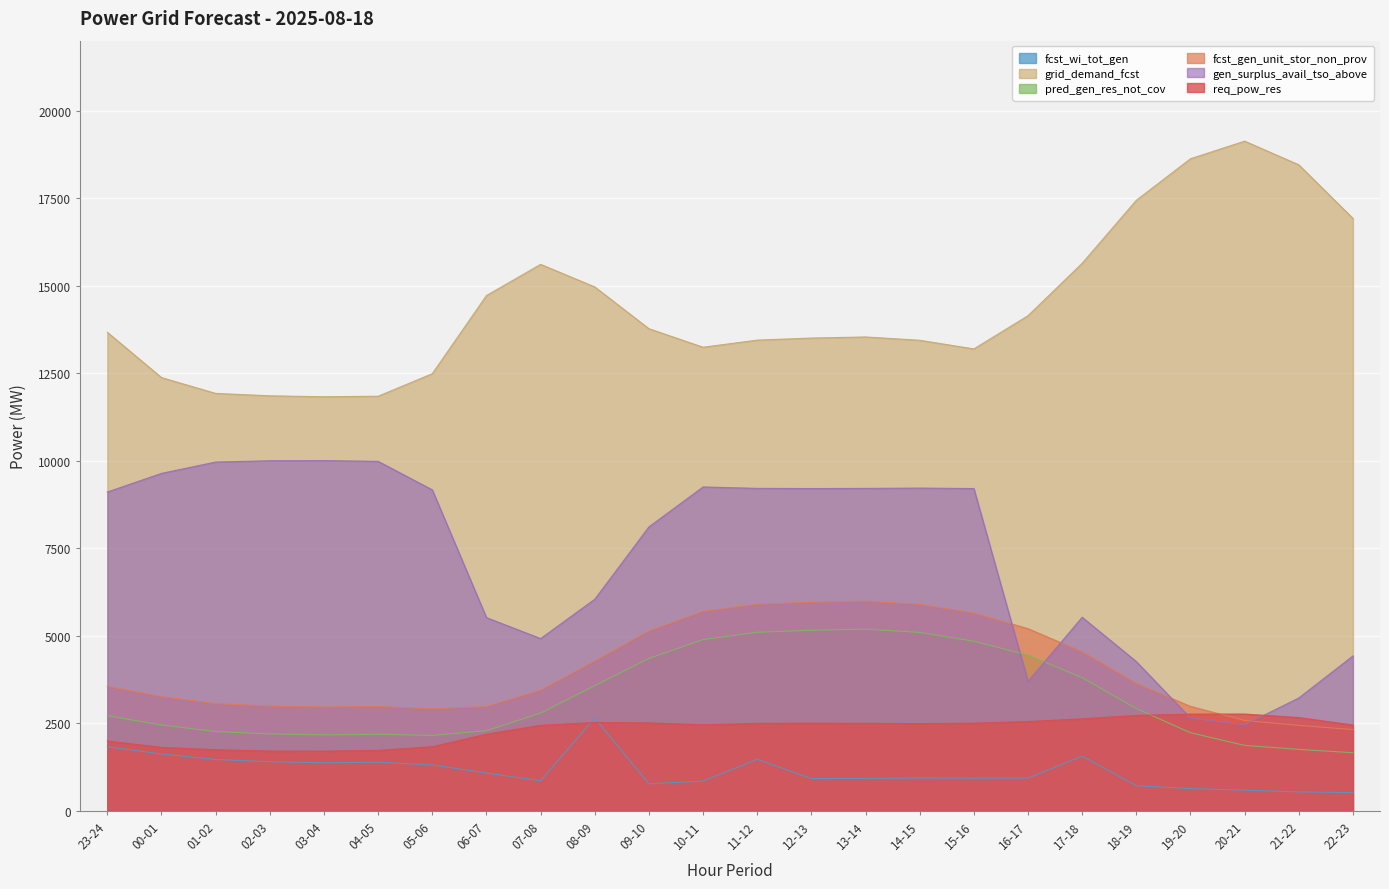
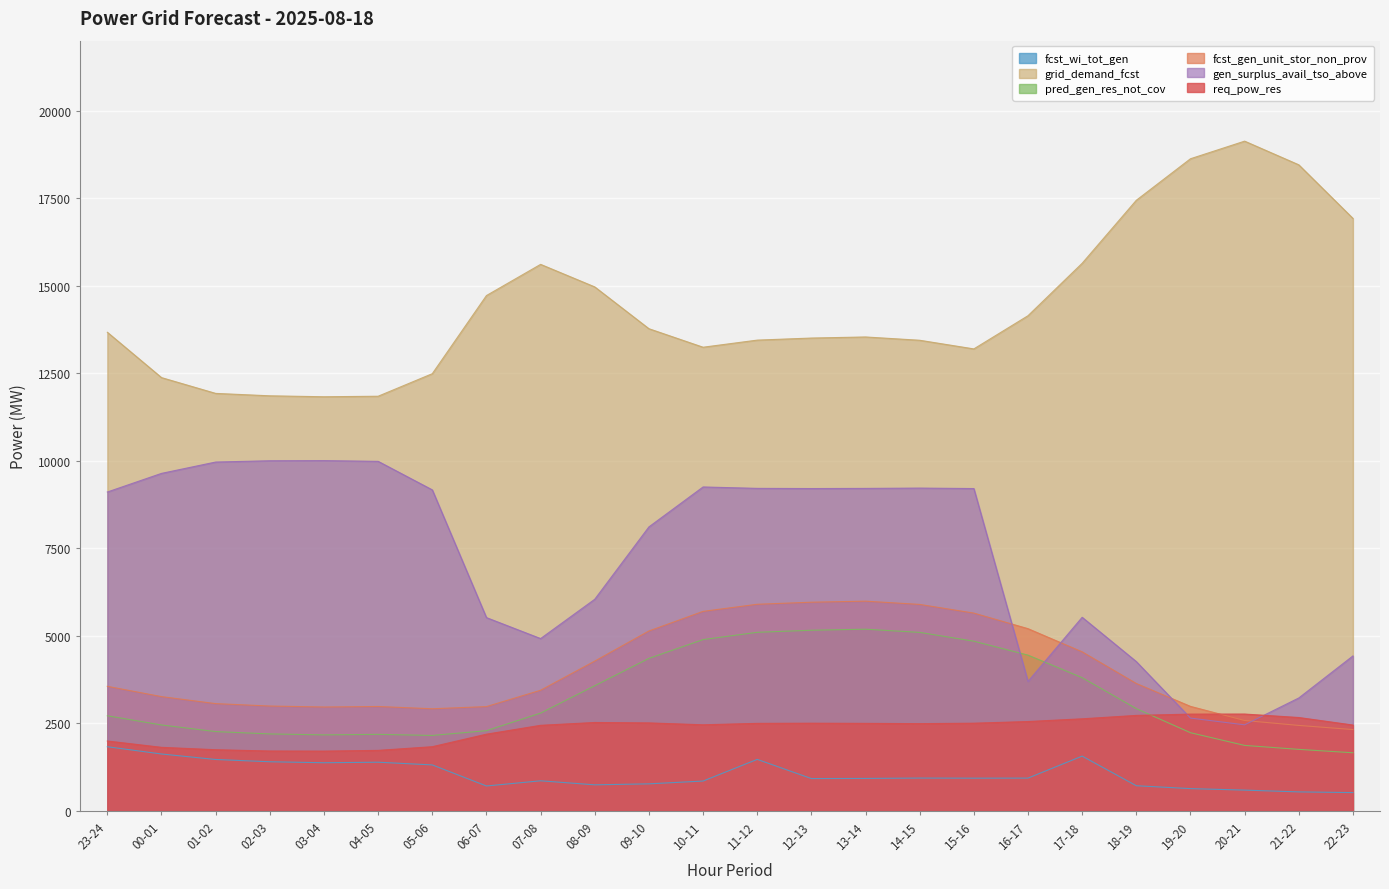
fcst_wi_tot_gen, 06-07: 1100 -> 700
fcst_wi_tot_gen, 08-09: 2700 -> 700
